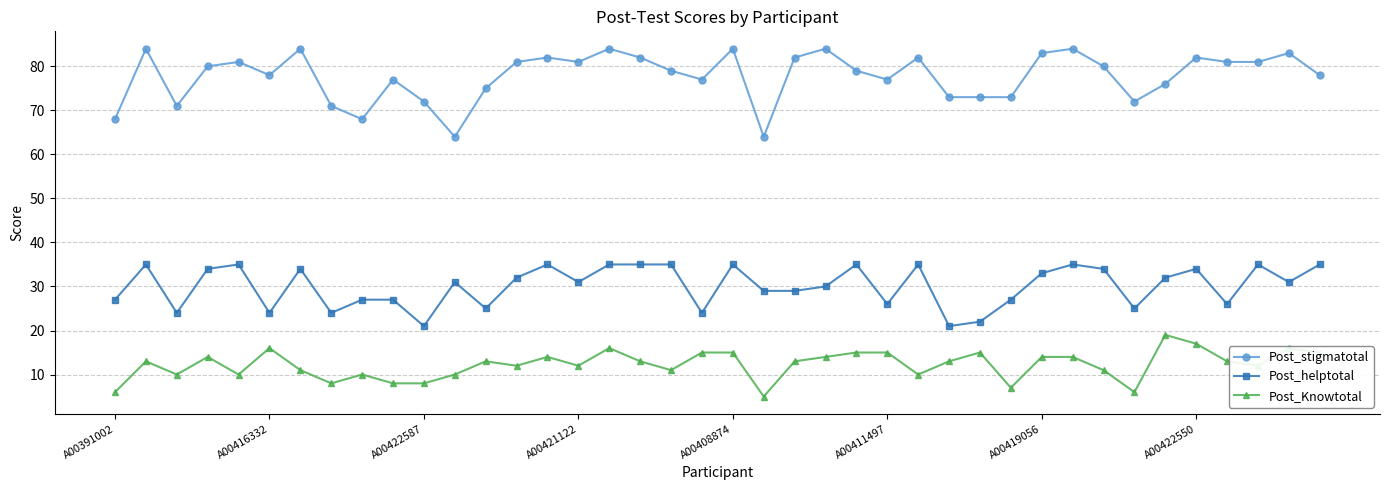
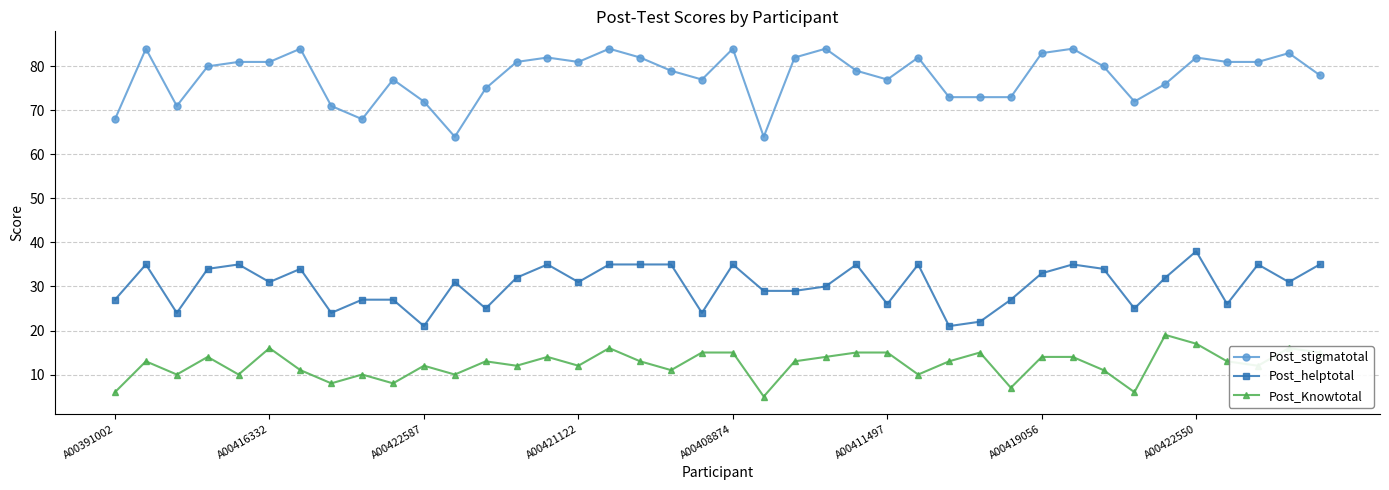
Post_stigmatotal, A00416332: 78 -> 81
Post_helptotal, A00416332: 24 -> 31
Post_Knowtotal, A00422587: 8 -> 12
Post_helptotal, A00422550: 34 -> 38
